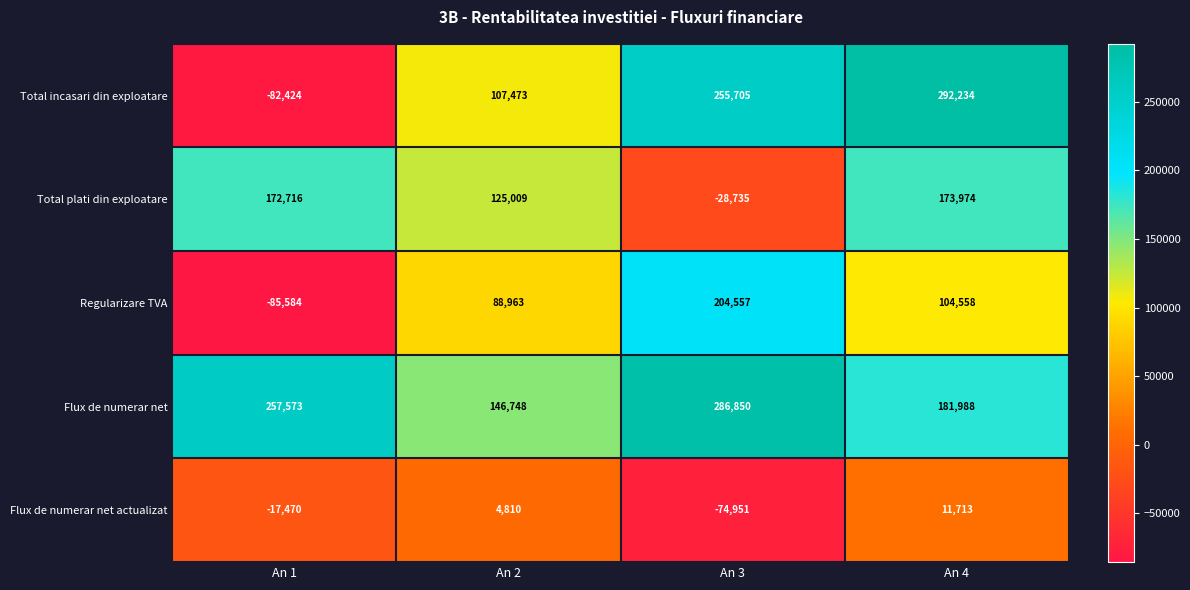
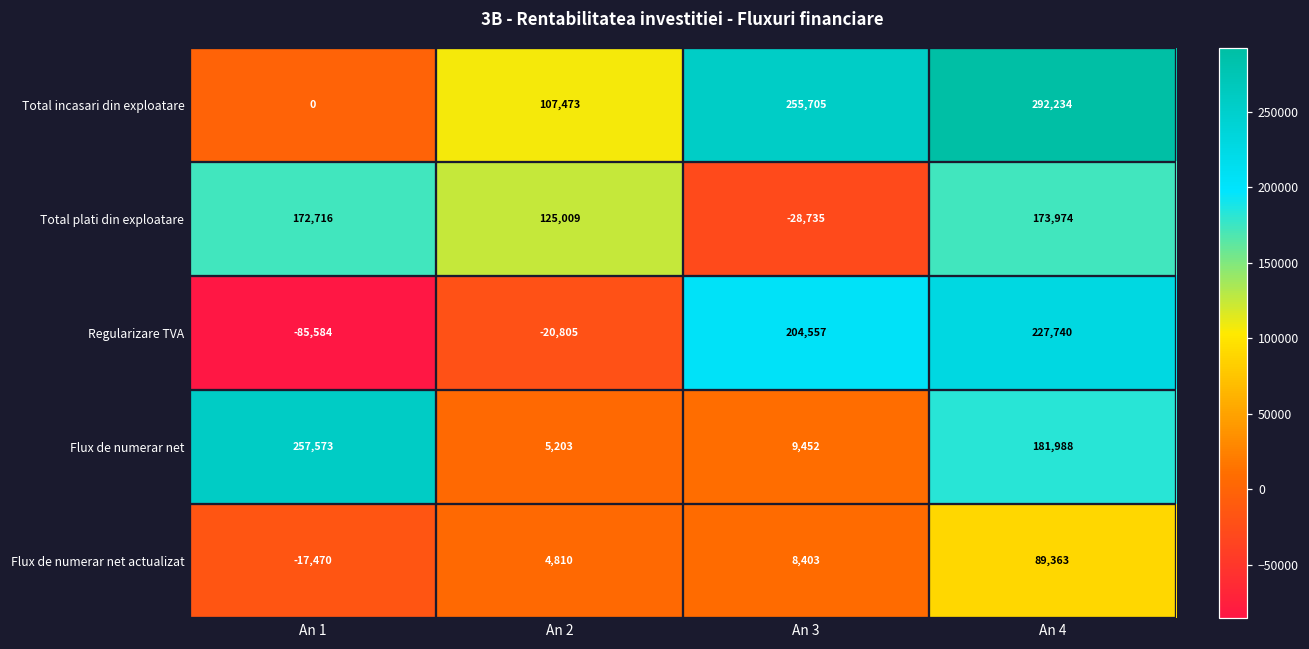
Total incasari din exploatare, An 1: -82,424 -> 0
Regularizare TVA, An 2: 88,963 -> -20,805
Regularizare TVA, An 4: 104,558 -> 227,740
Flux de numerar net, An 2: 146,748 -> 5,203
Flux de numerar net, An 3: 286,850 -> 9,452
Flux de numerar net actualizat, An 3: -74,951 -> 8,403
Flux de numerar net actualizat, An 4: 11,713 -> 89,363
